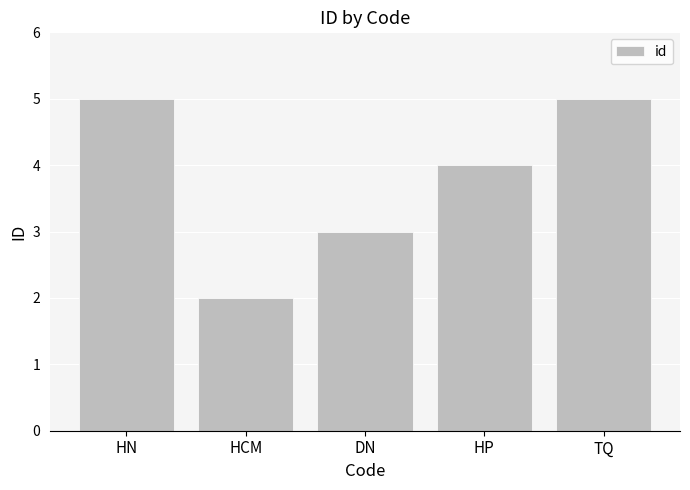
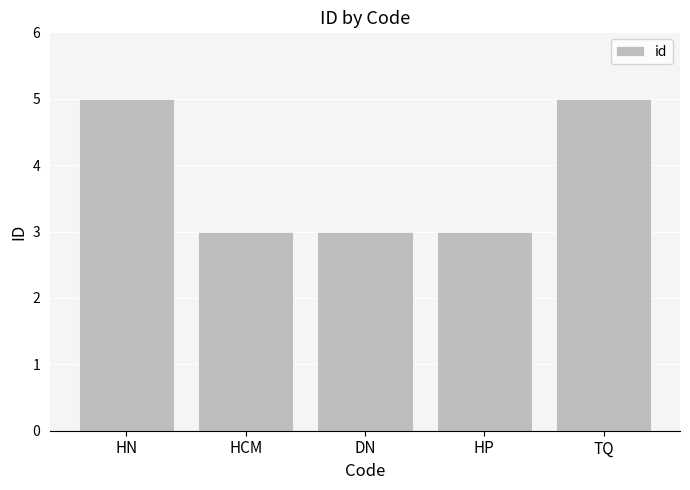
HCM: 2 -> 3
HP: 4 -> 3
